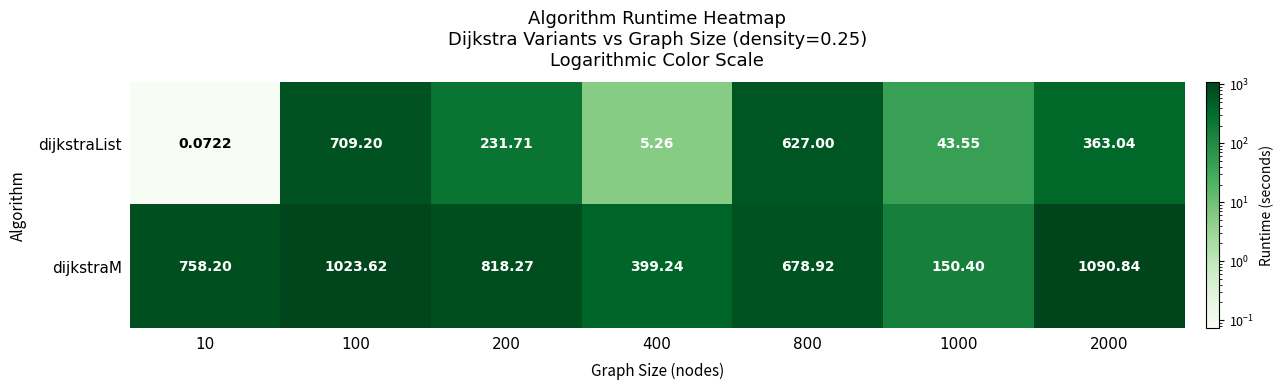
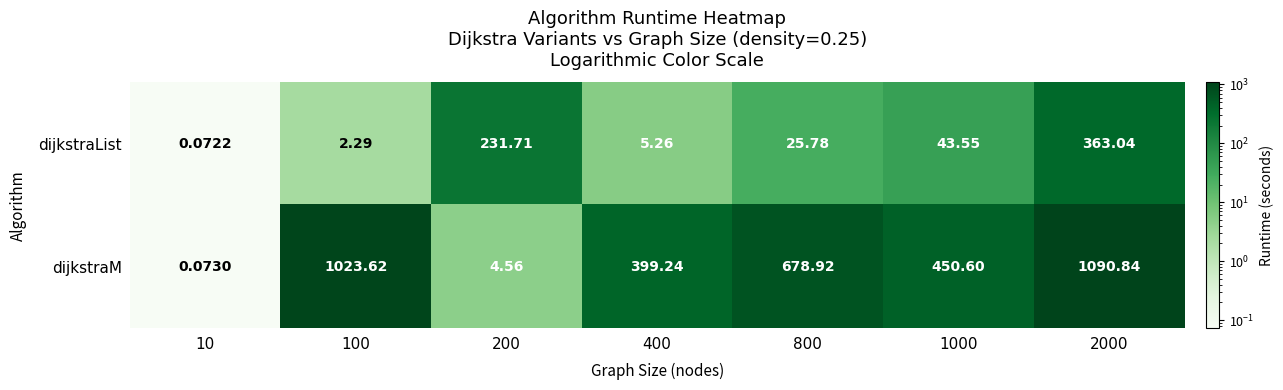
dijkstraList, 100: 709.20 -> 2.29
dijkstraList, 800: 627.00 -> 25.78
dijkstraM, 10: 758.20 -> 0.0730
dijkstraM, 200: 818.27 -> 4.56
dijkstraM, 1000: 150.40 -> 450.60
